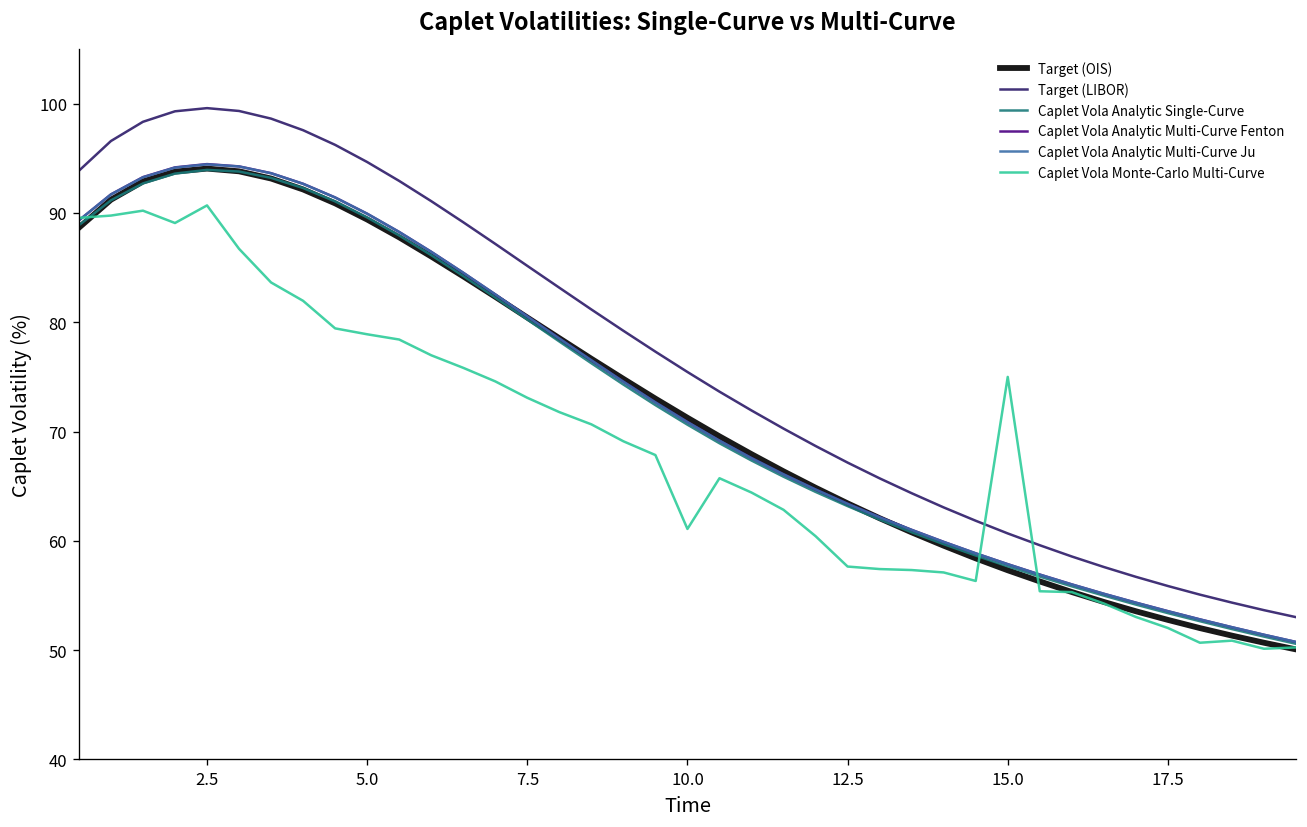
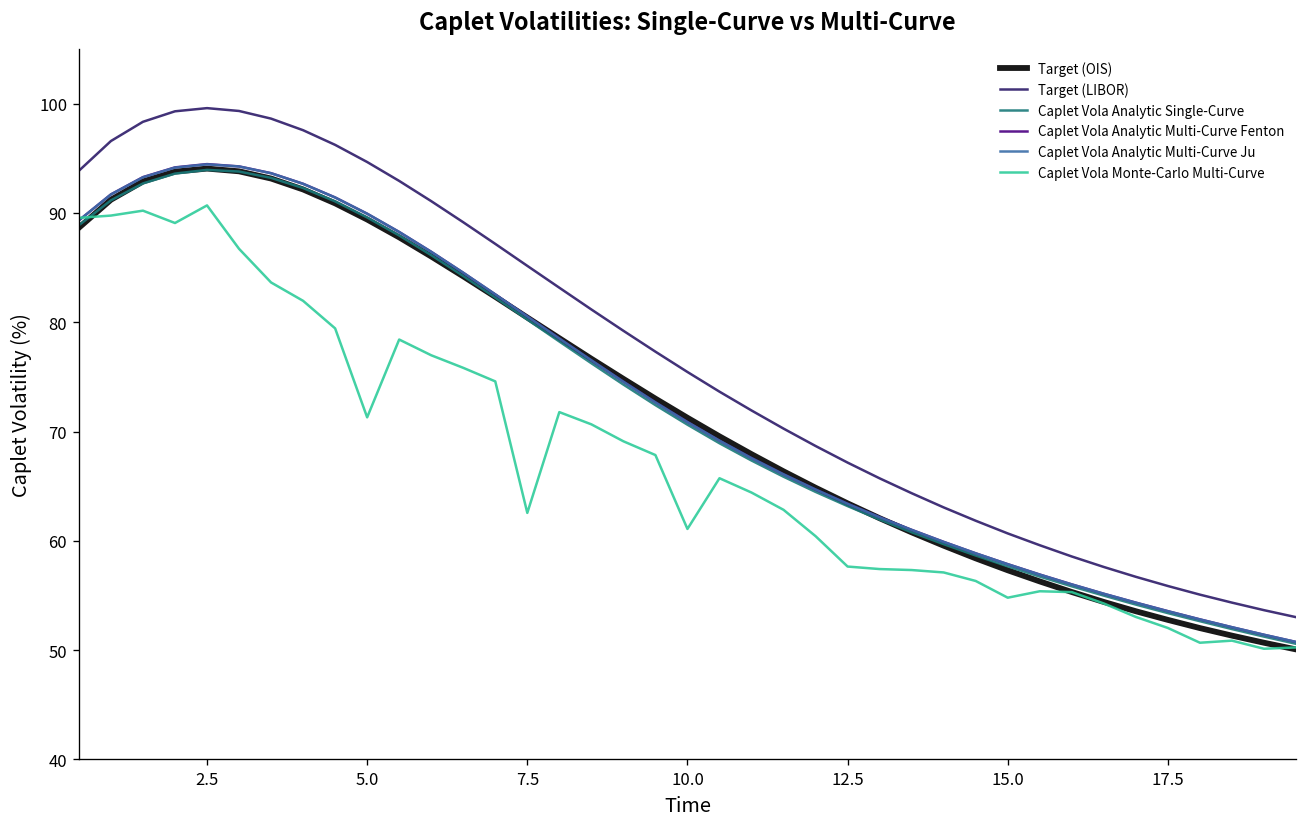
Caplet Vola Monte-Carlo Multi-Curve, 5.0: 79 -> 71
Caplet Vola Monte-Carlo Multi-Curve, 7.5: 73 -> 63
Caplet Vola Monte-Carlo Multi-Curve, 15.0: 75 -> 55
